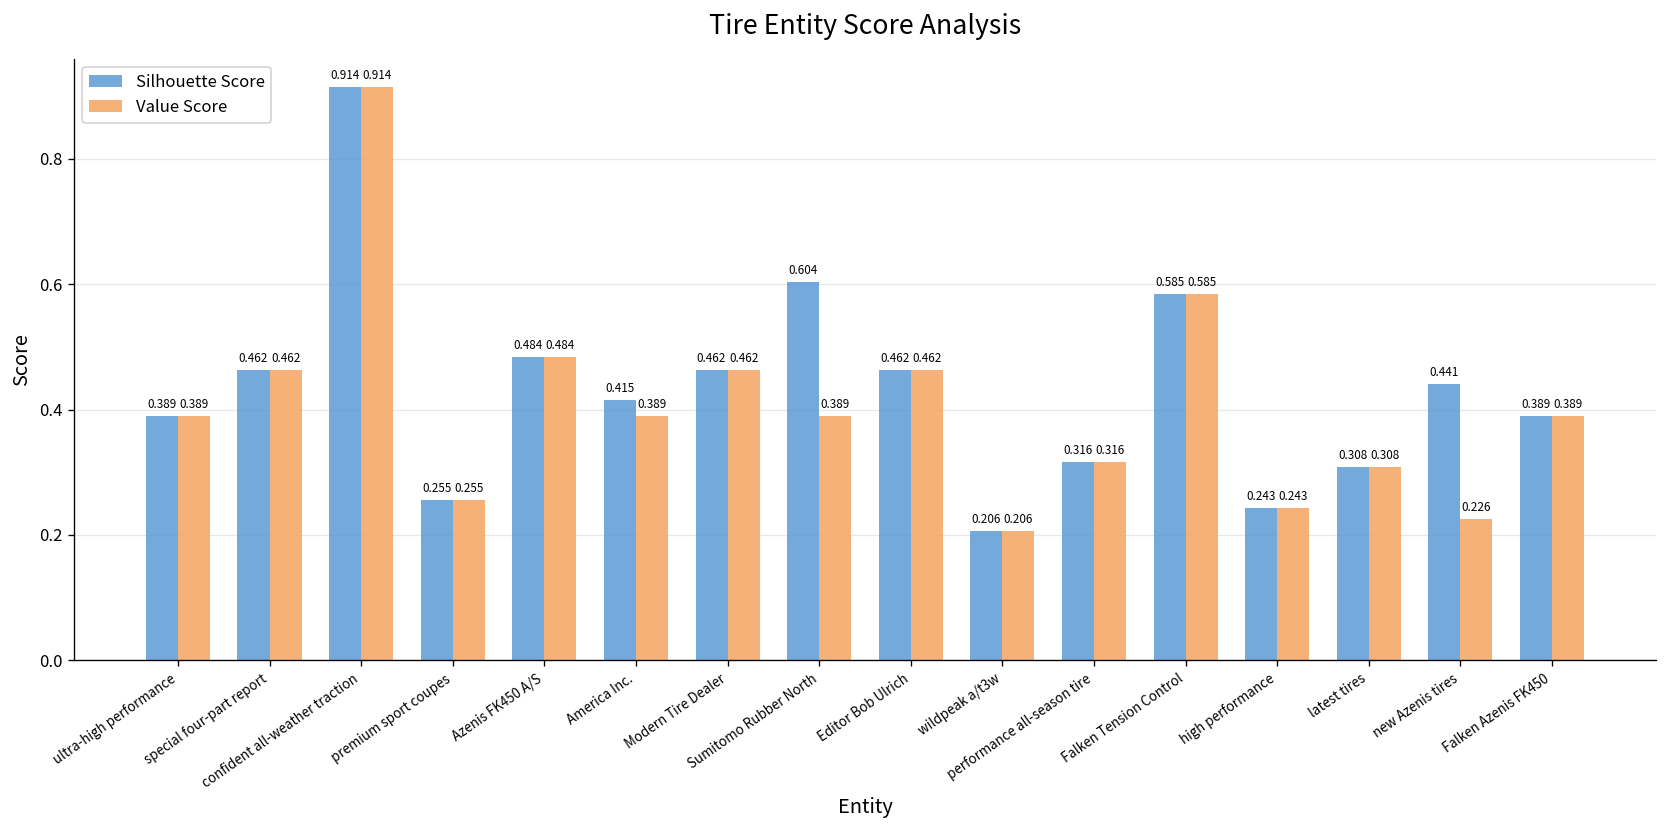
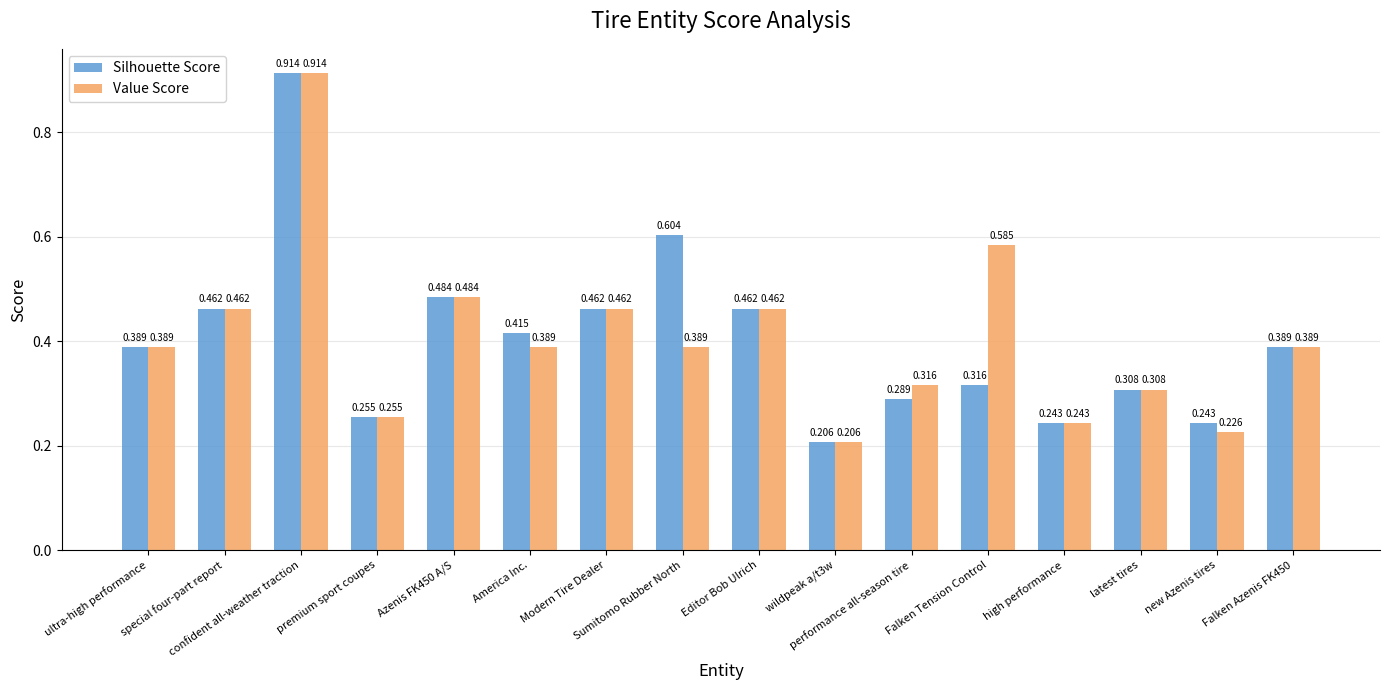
Silhouette Score, performance all-season tire: 0.316 -> 0.289
Silhouette Score, Falken Tension Control: 0.585 -> 0.316
Silhouette Score, new Azenis tires: 0.441 -> 0.243
